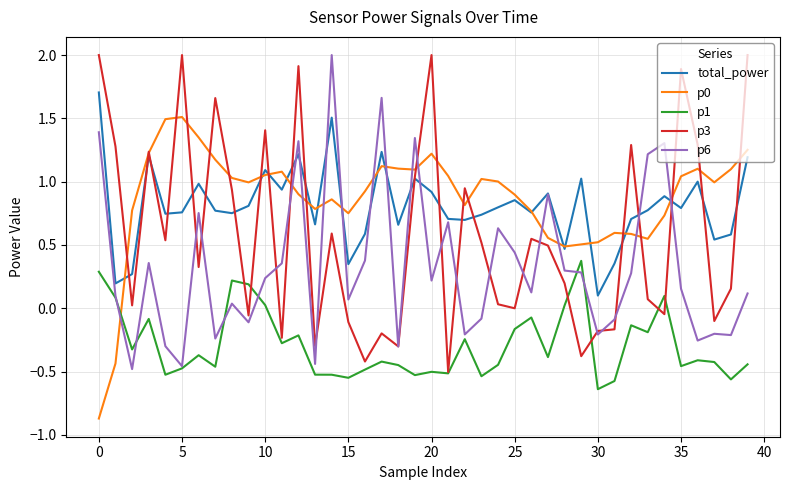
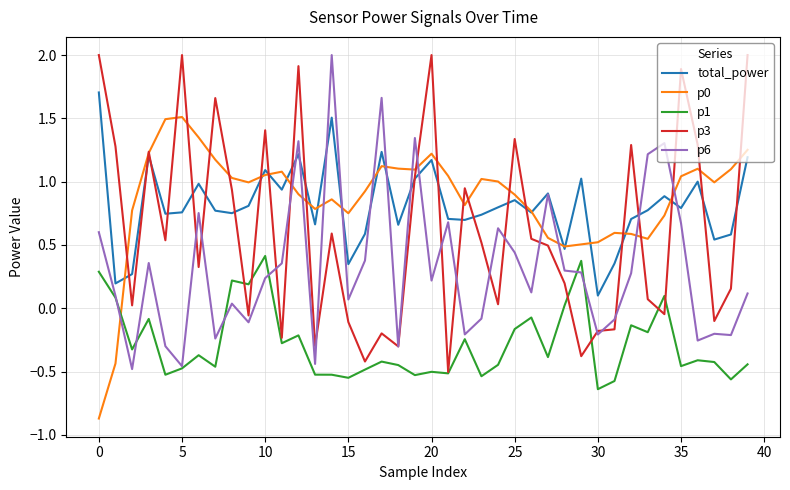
p6, 0: 1.39 -> 0.60
p1, 10: 0.03 -> 0.41
total_power, 20: 0.92 -> 1.17
p3, 25: 0.00 -> 1.34
p6, 35: 0.15 -> 0.67
